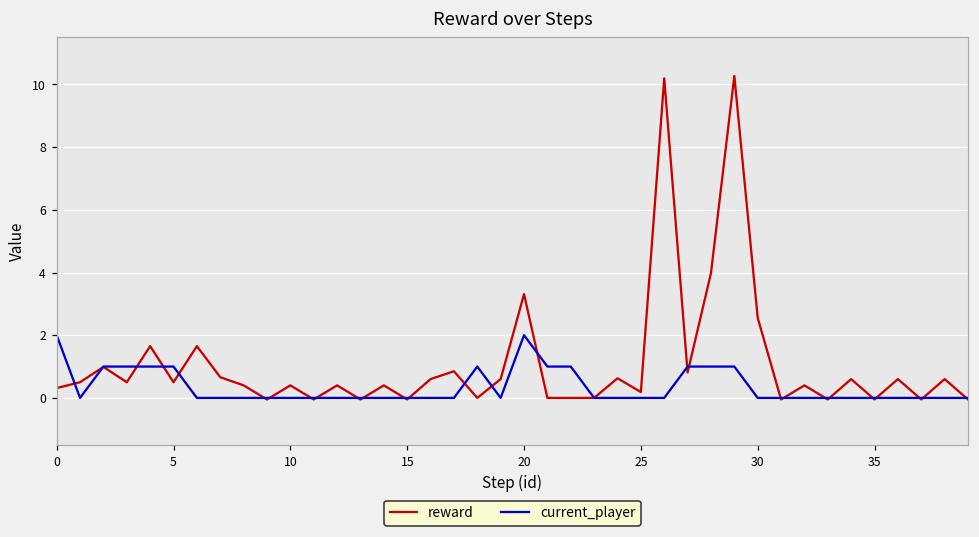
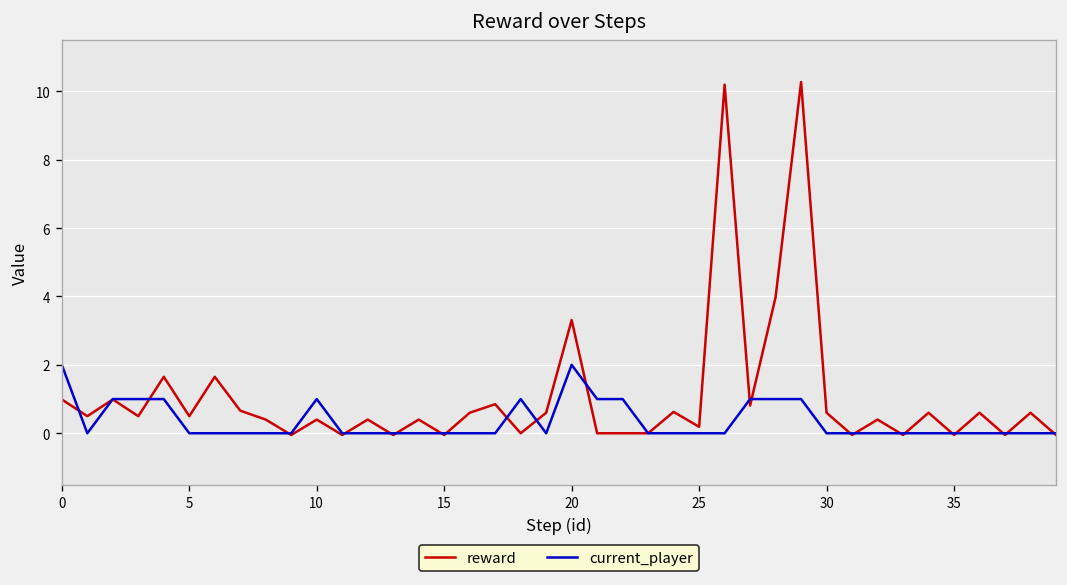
reward, 0: 0.3 -> 1.0
current_player, 5: 1 -> 0
current_player, 10: 0 -> 1
reward, 30: 2.6 -> 0.6
